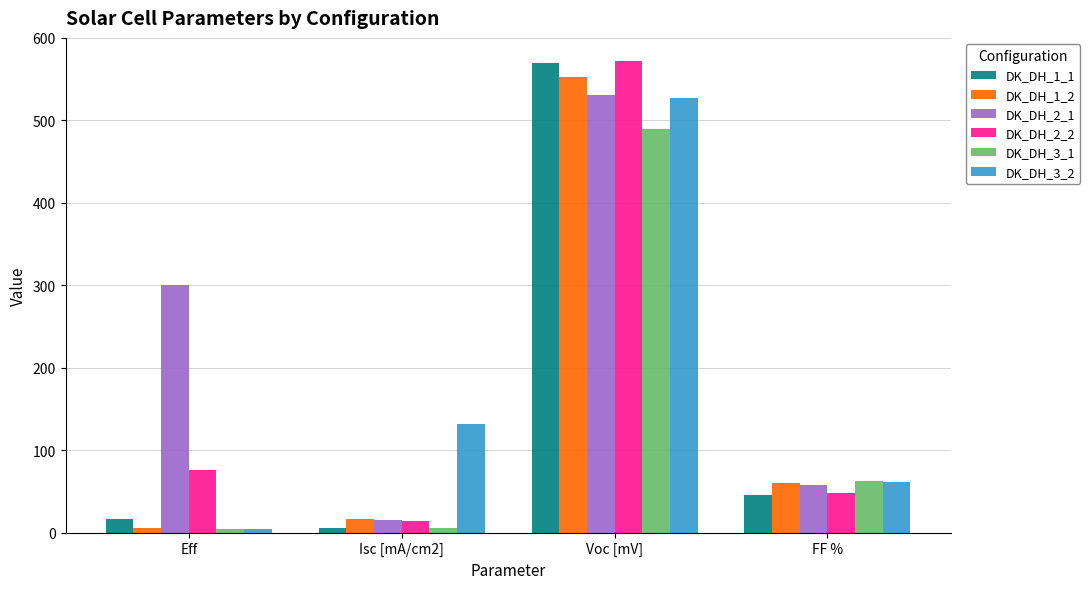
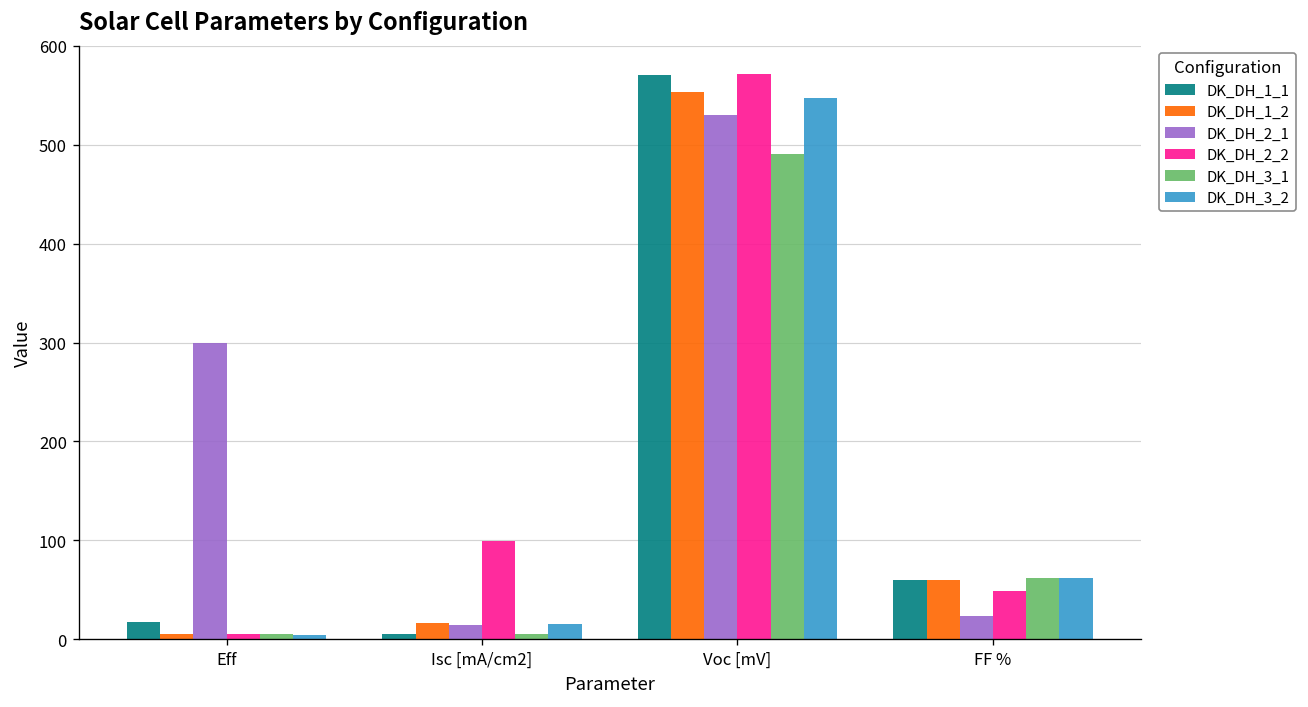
DK_DH_2_2, Eff: 80 -> 10
DK_DH_2_2, Isc [mA/cm2]: 10 -> 100
DK_DH_3_2, Isc [mA/cm2]: 130 -> 20
DK_DH_3_2, Voc [mV]: 530 -> 550
DK_DH_1_1, FF %: 50 -> 60
DK_DH_2_1, FF %: 60 -> 20
